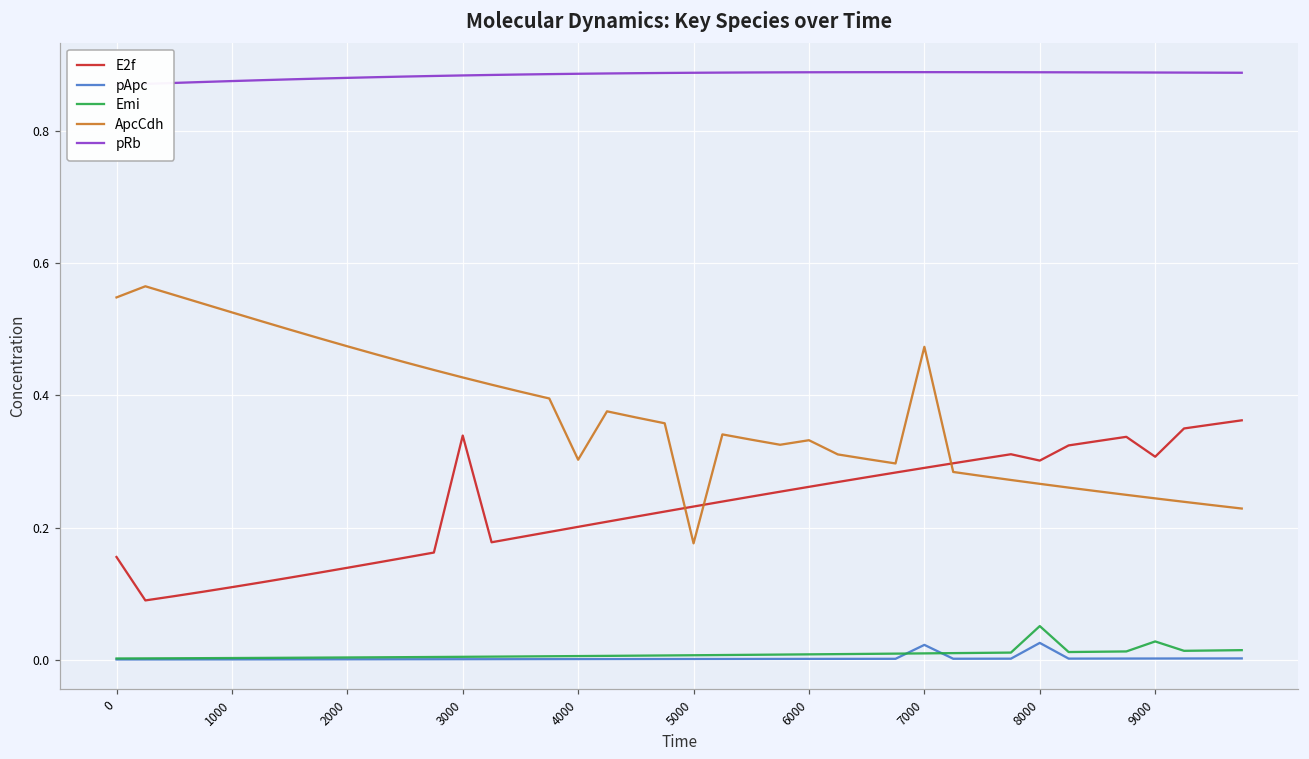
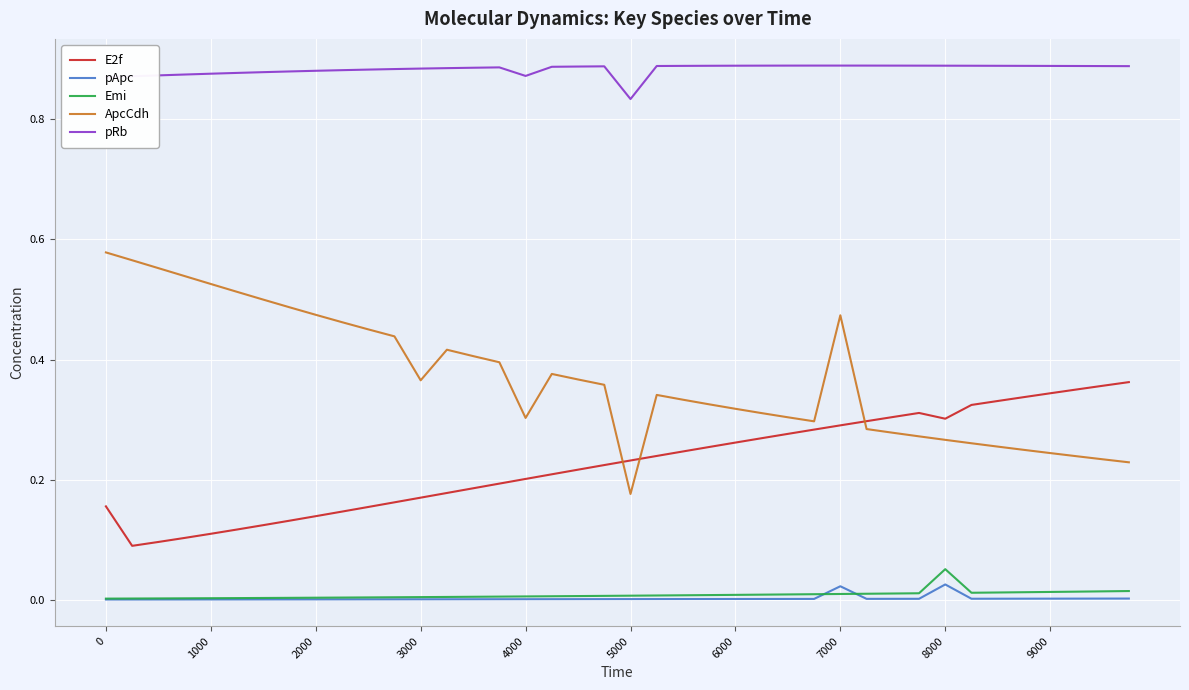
ApcCdh, 0: 0.55 -> 0.58
E2f, 3000: 0.34 -> 0.17
ApcCdh, 3000: 0.43 -> 0.37
pRb, 4000: 0.89 -> 0.87
pRb, 5000: 0.89 -> 0.83
ApcCdh, 6000: 0.33 -> 0.32
E2f, 9000: 0.31 -> 0.34
Emi, 9000: 0.03 -> 0.01
